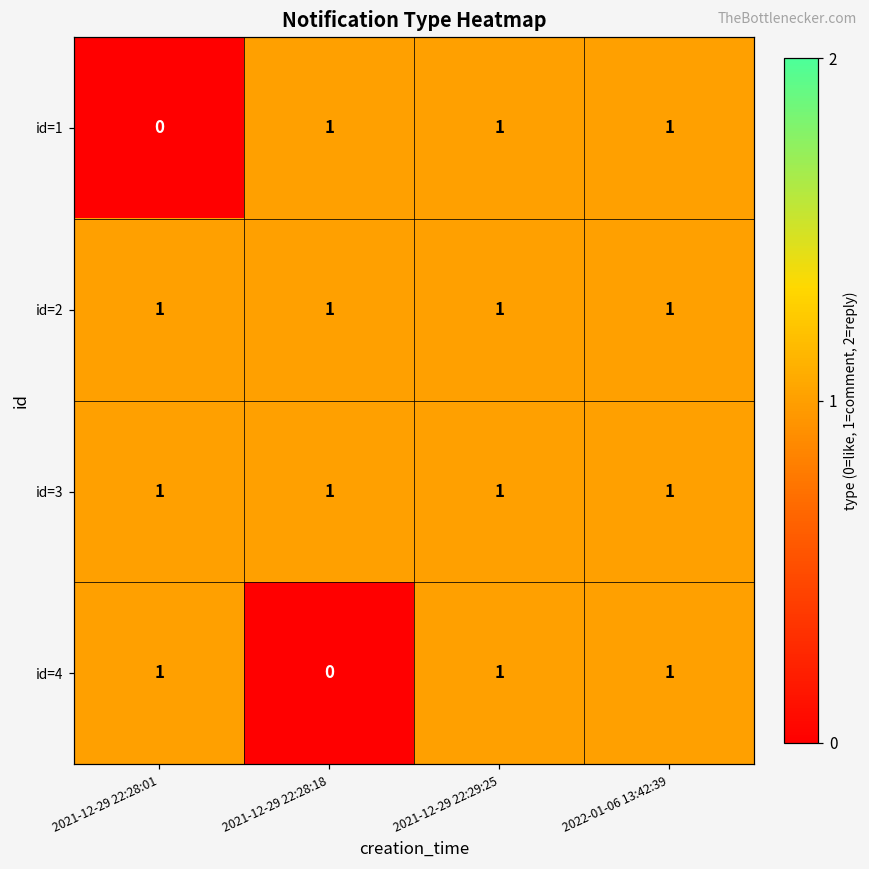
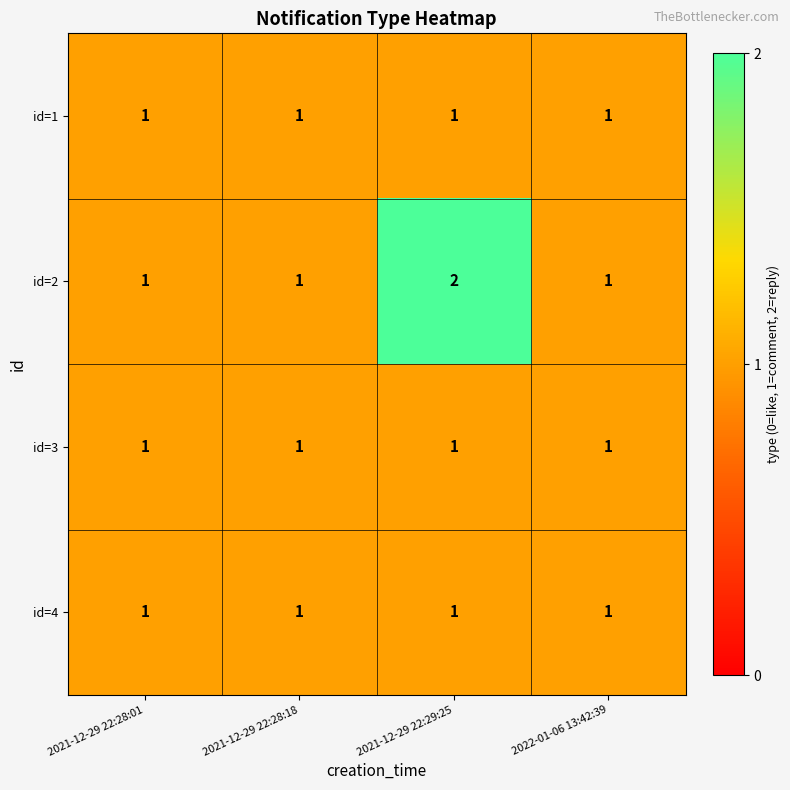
id=1, 2021-12-29 22:28:01: 0 -> 1
id=2, 2021-12-29 22:29:25: 1 -> 2
id=4, 2021-12-29 22:28:18: 0 -> 1
